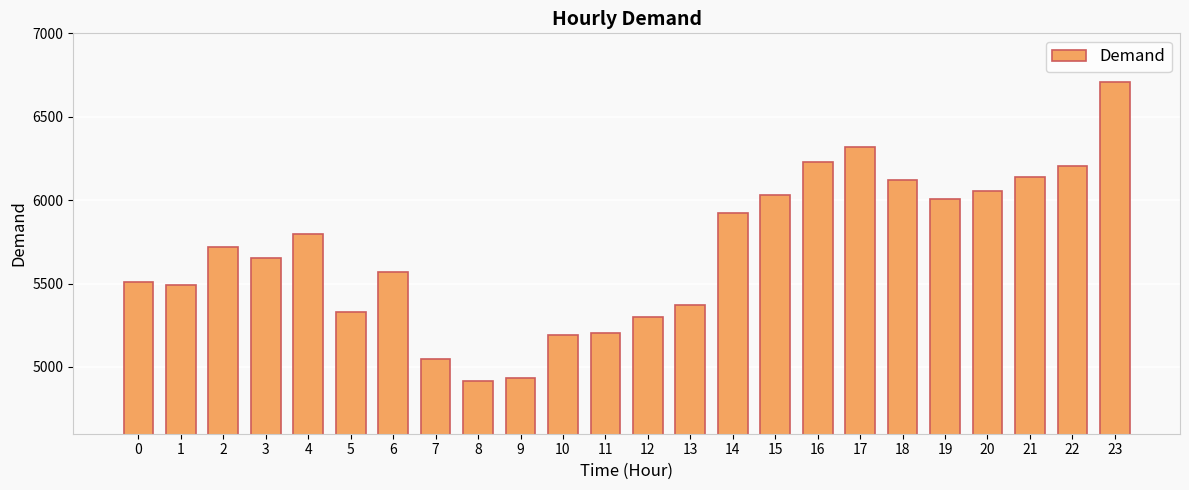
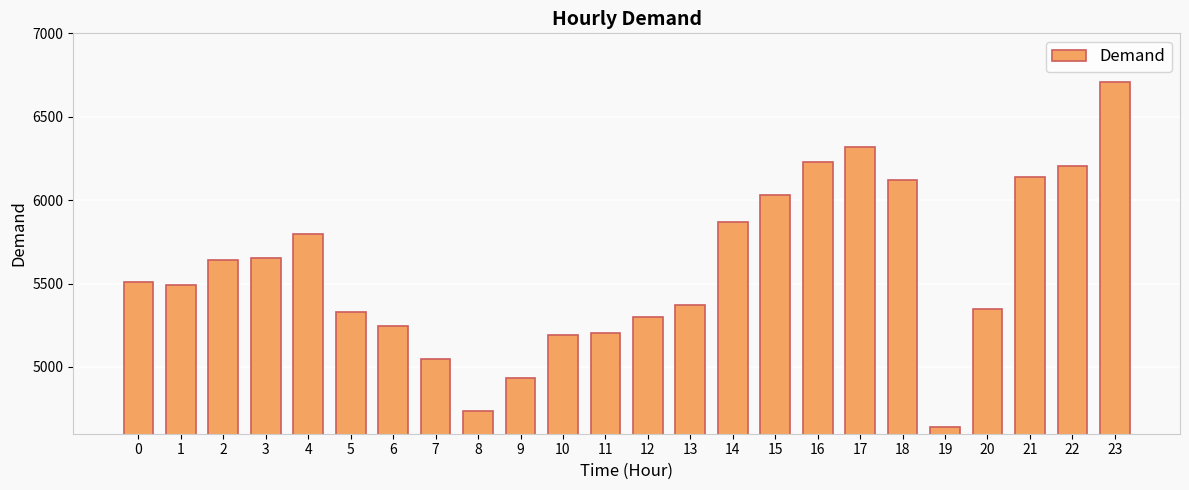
2: 5720 -> 5640
6: 5570 -> 5250
8: 4920 -> 4730
14: 5930 -> 5870
19: 6010 -> 4640
20: 6050 -> 5350
